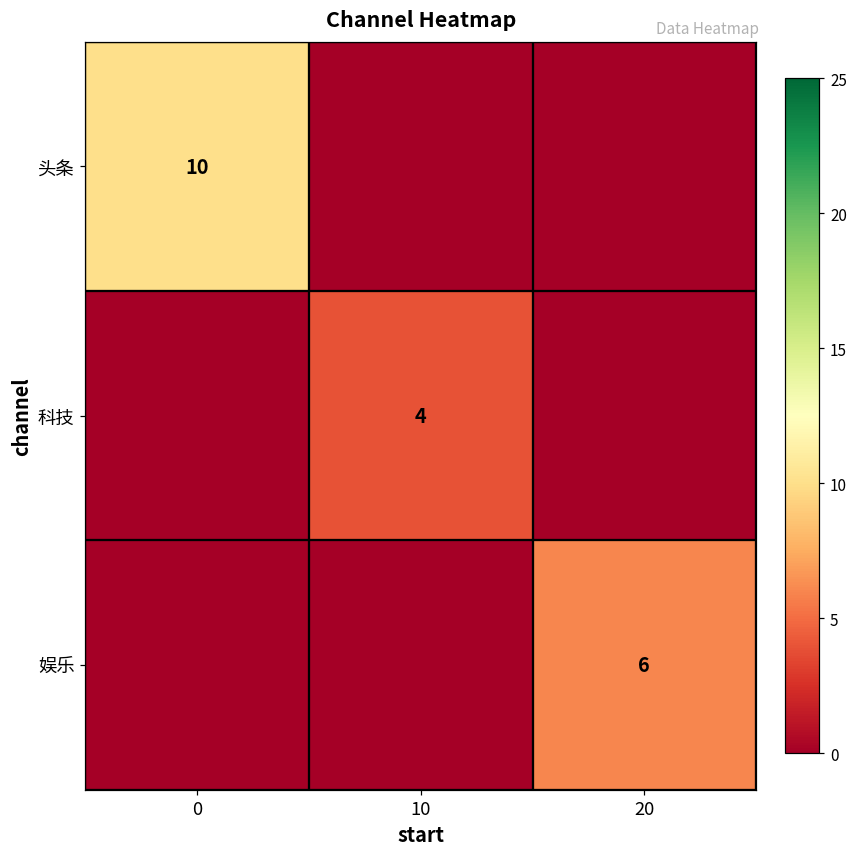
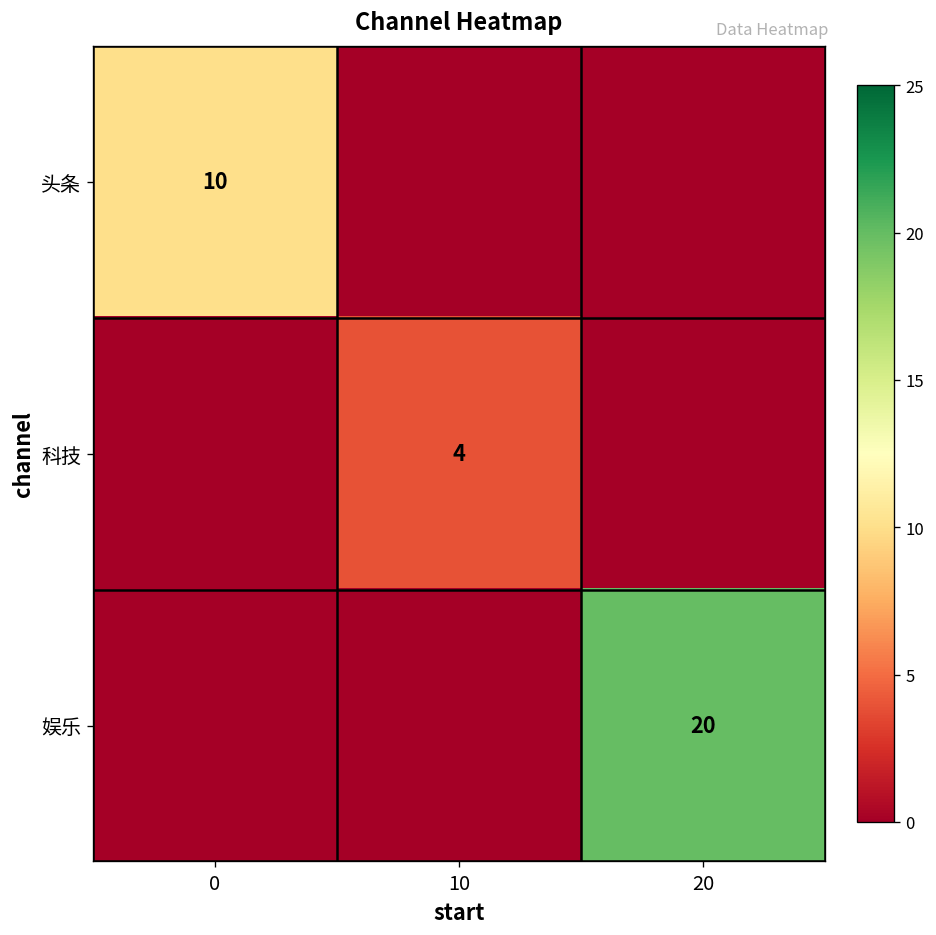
娱乐, 20: 6 -> 20
